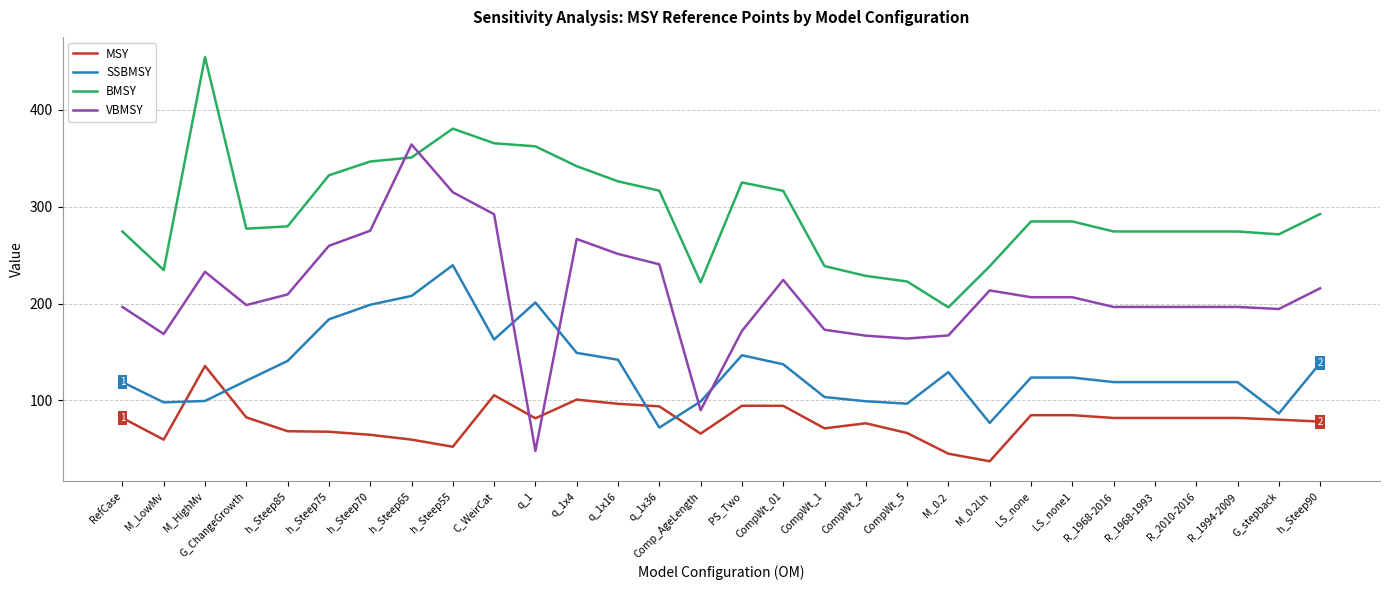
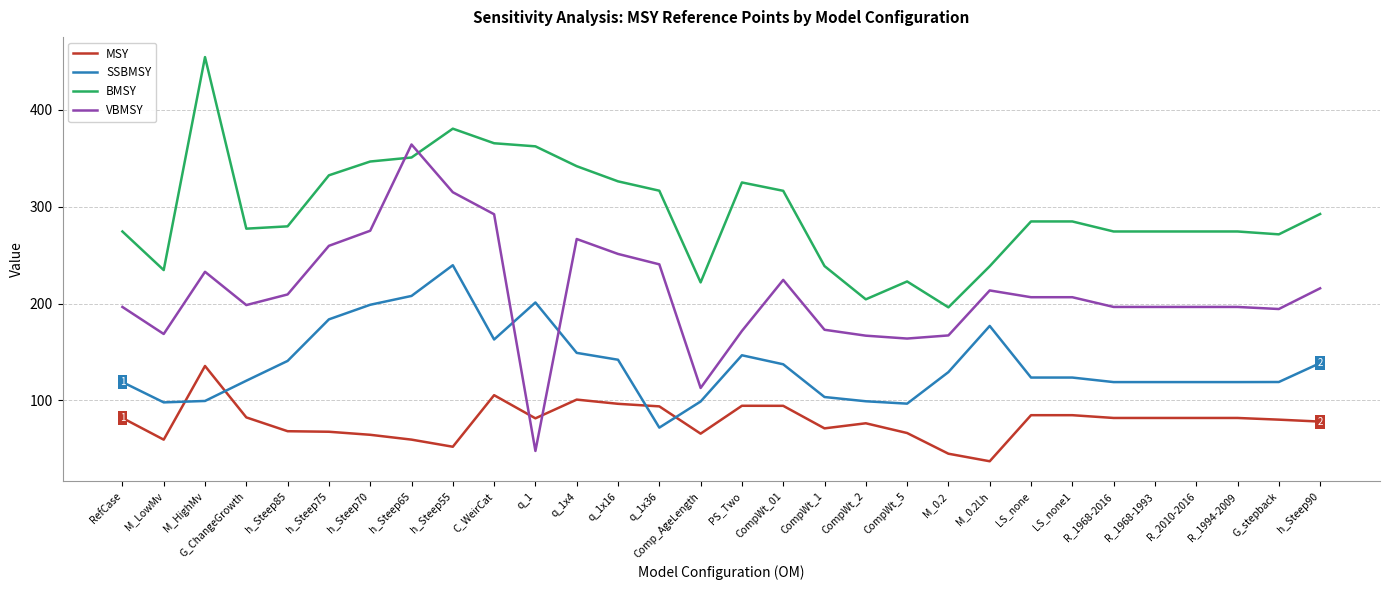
VBMSY, Comp_AgeLength: 90 -> 110
BMSY, CompWt_2: 230 -> 200
SSBMSY, M_0.2Lh: 80 -> 180
SSBMSY, G_stepback: 90 -> 120
